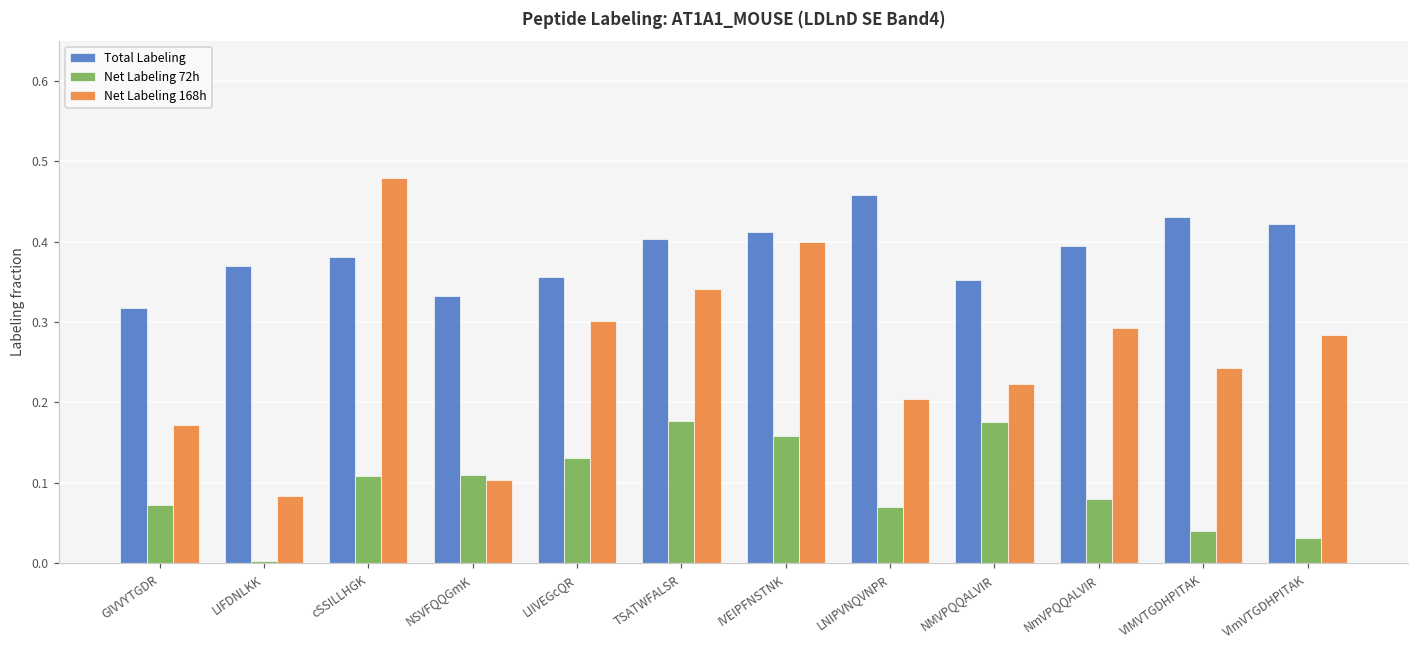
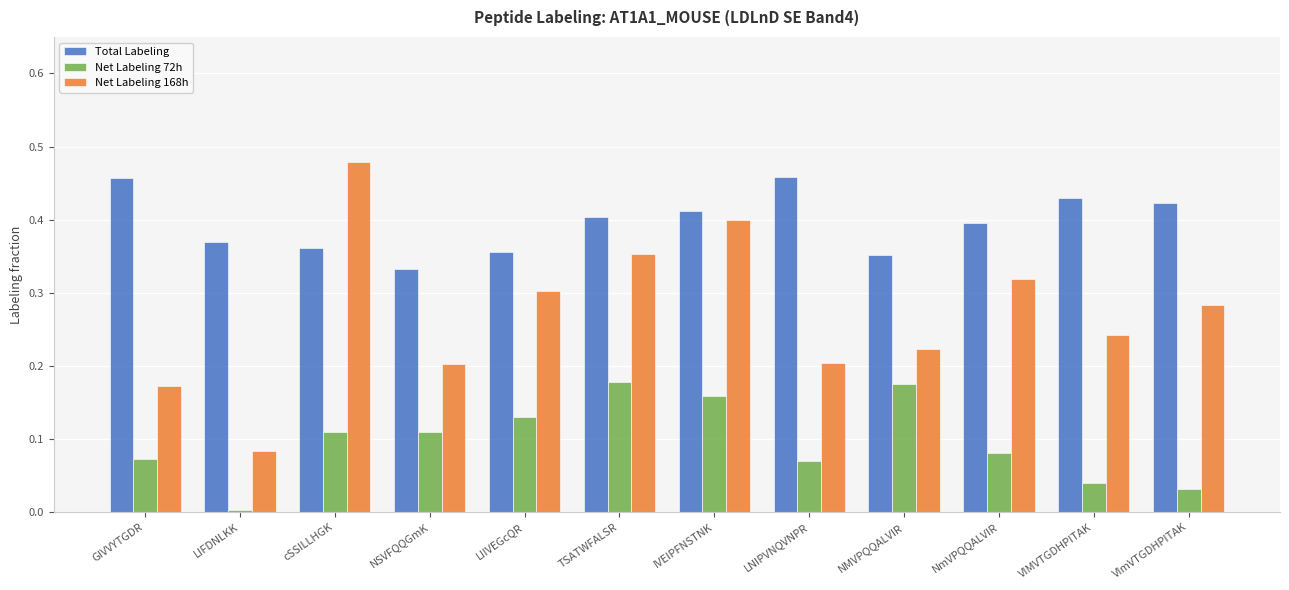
Total Labeling, GIVVYTGDR: 0.32 -> 0.46
Total Labeling, cSSILLHGK: 0.38 -> 0.36
Net Labeling 168h, NSVFQQGmK: 0.10 -> 0.20
Net Labeling 168h, TSATWFALSR: 0.34 -> 0.35
Net Labeling 168h, NmVPQQALVIR: 0.29 -> 0.32
